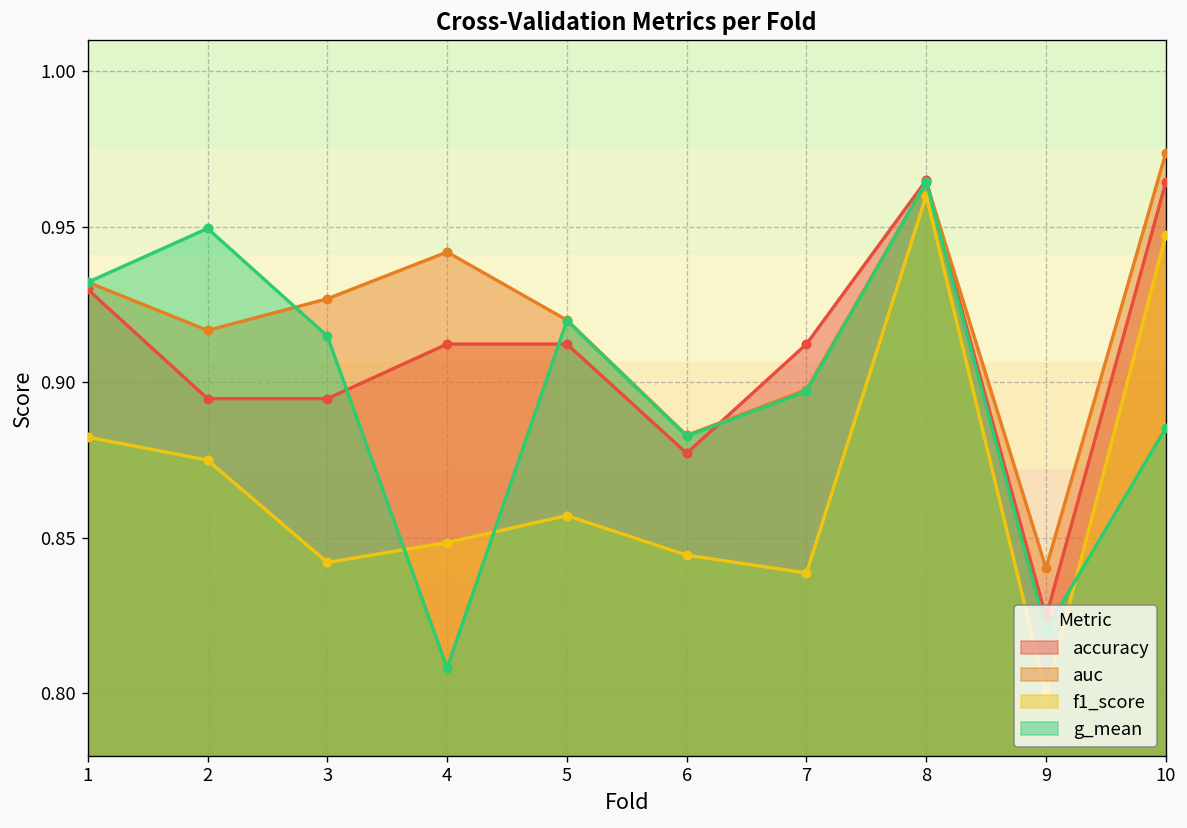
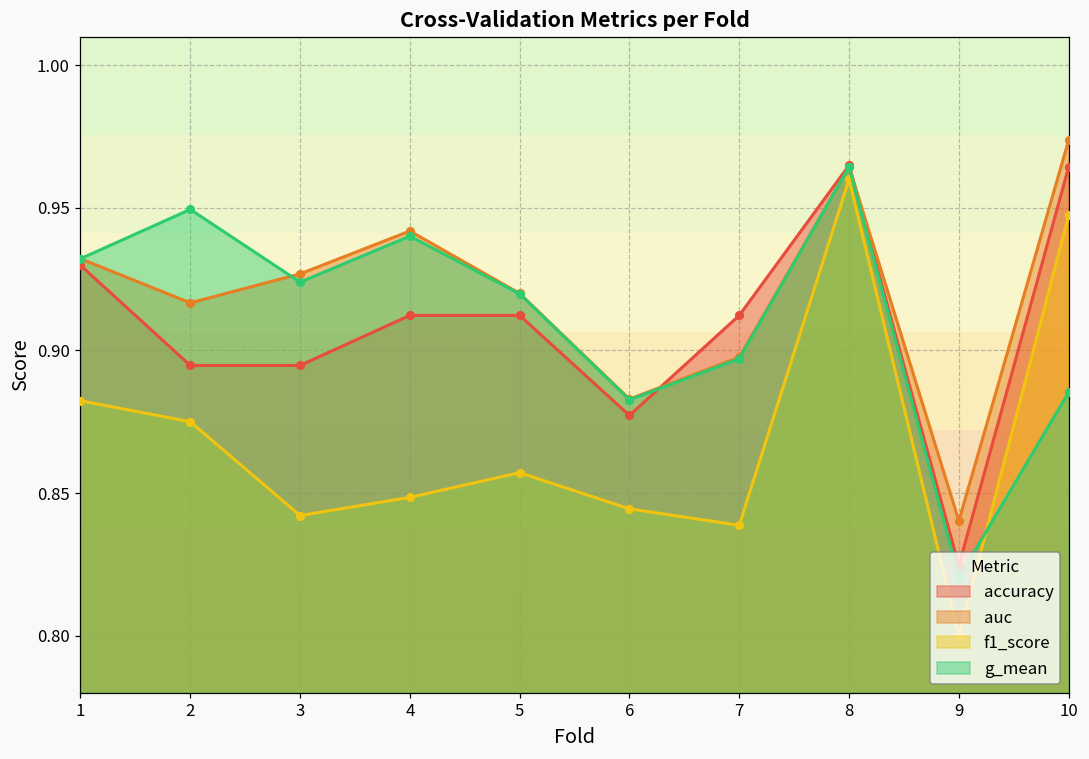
g_mean, 3: 0.915 -> 0.924
g_mean, 4: 0.808 -> 0.940
